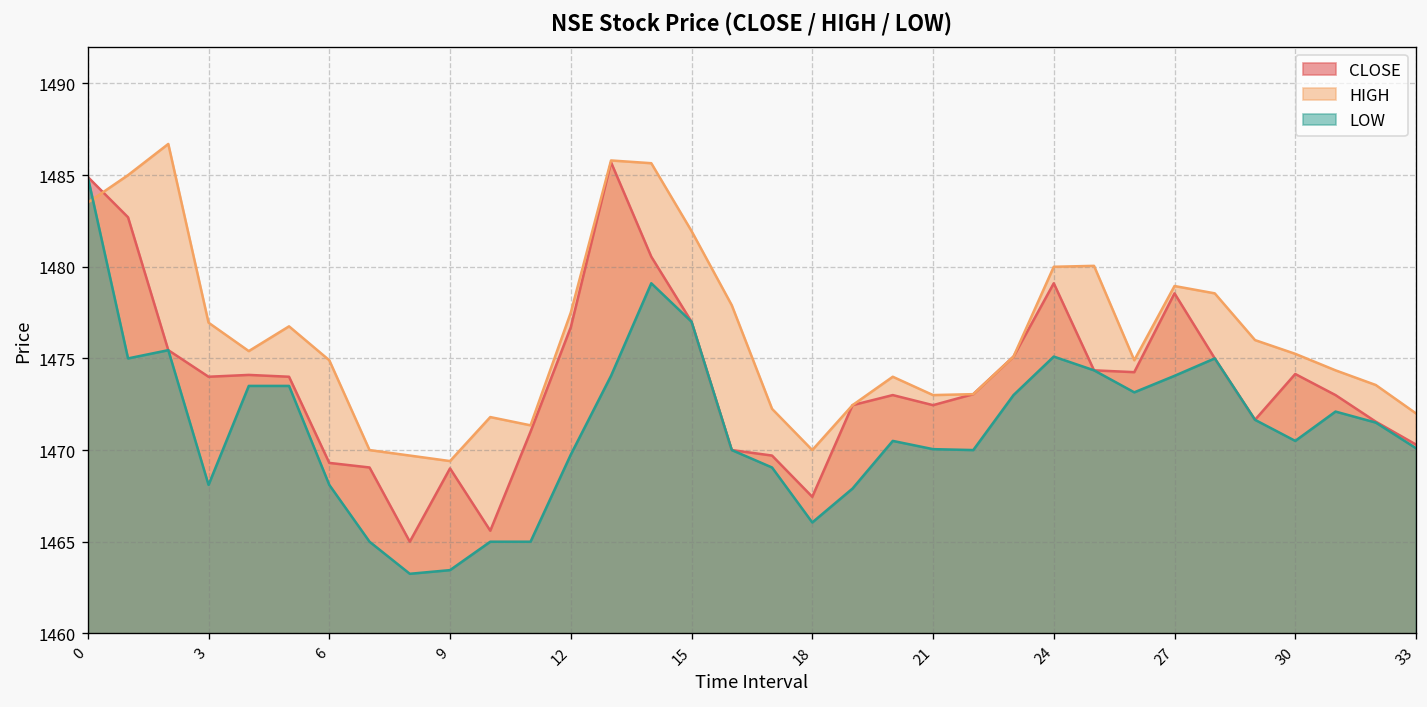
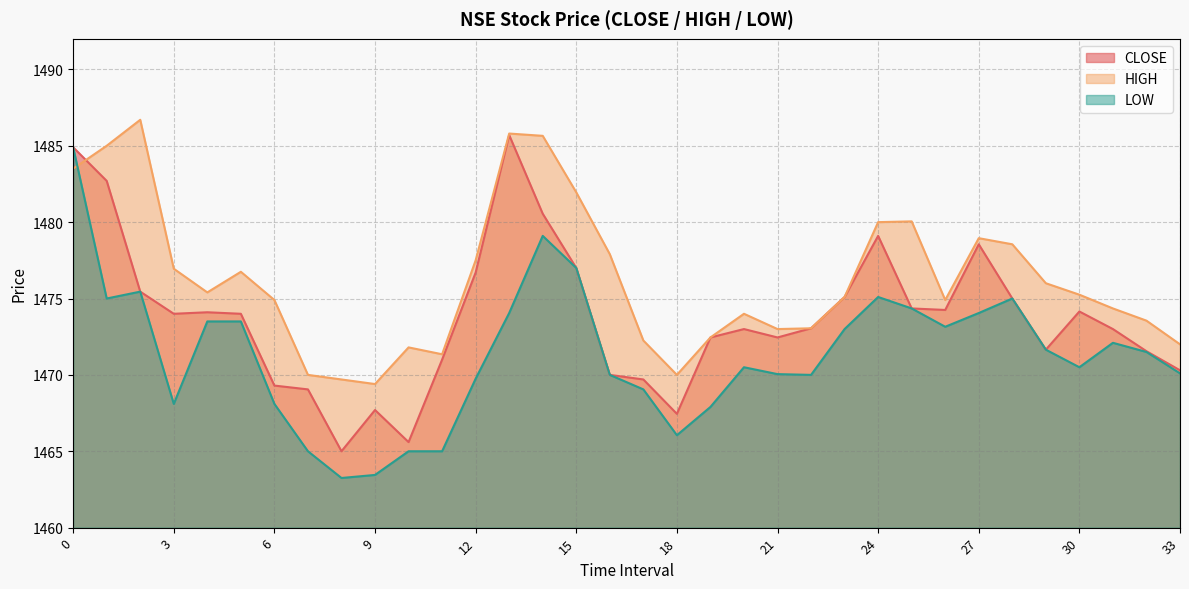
CLOSE, 9: 1469.0 -> 1467.7
